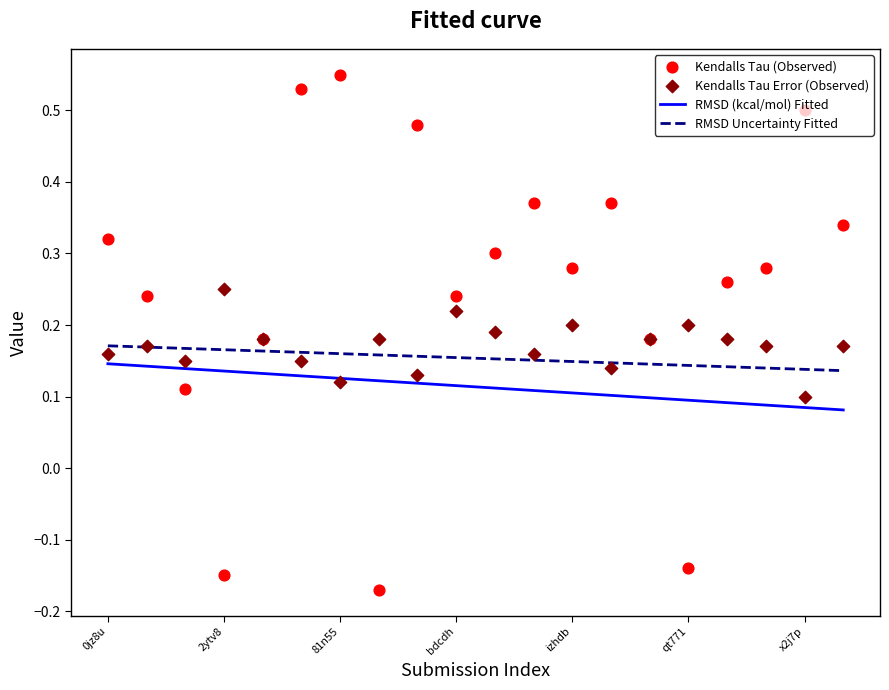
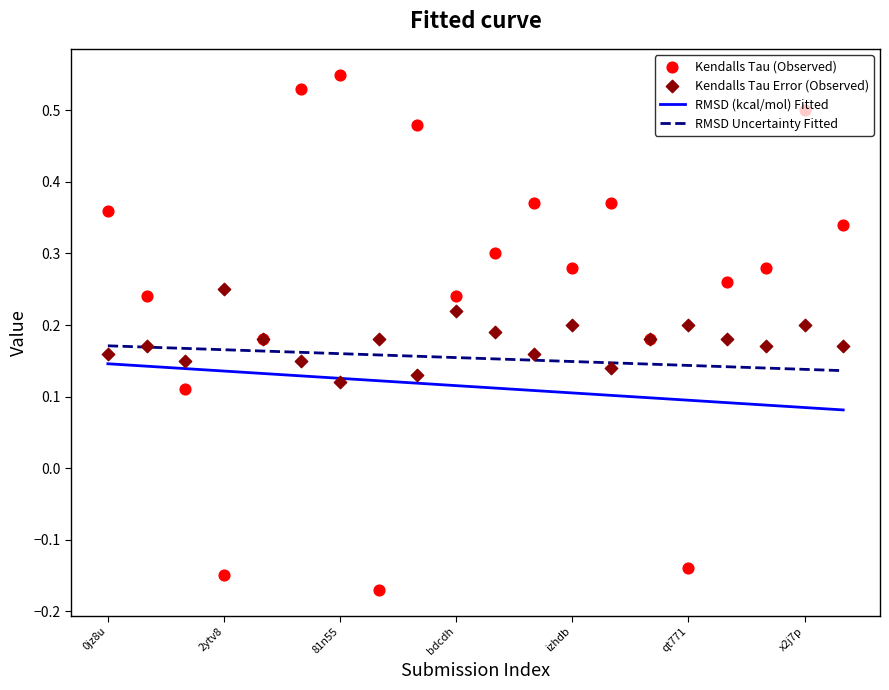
Kendalls Tau (Observed), 0jz8u: 0.32 -> 0.36
Kendalls Tau Error (Observed), x2j7p: 0.1 -> 0.2
